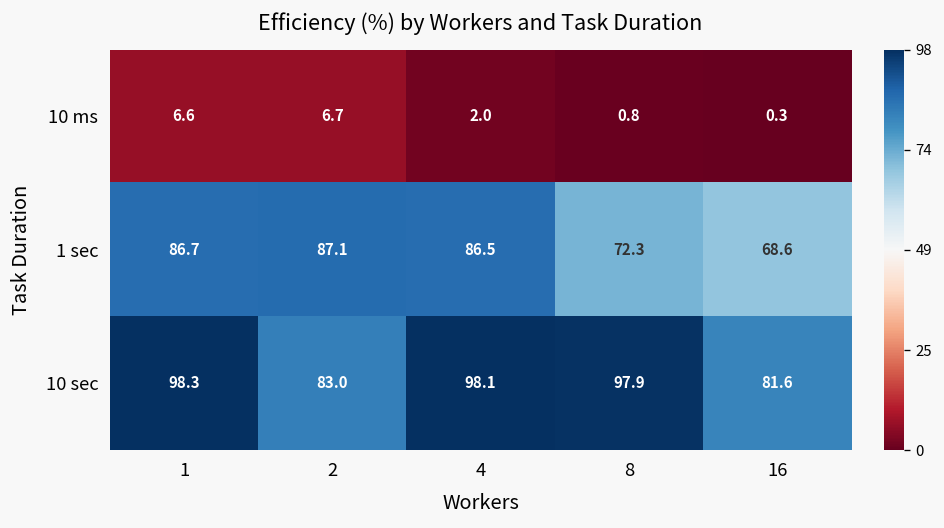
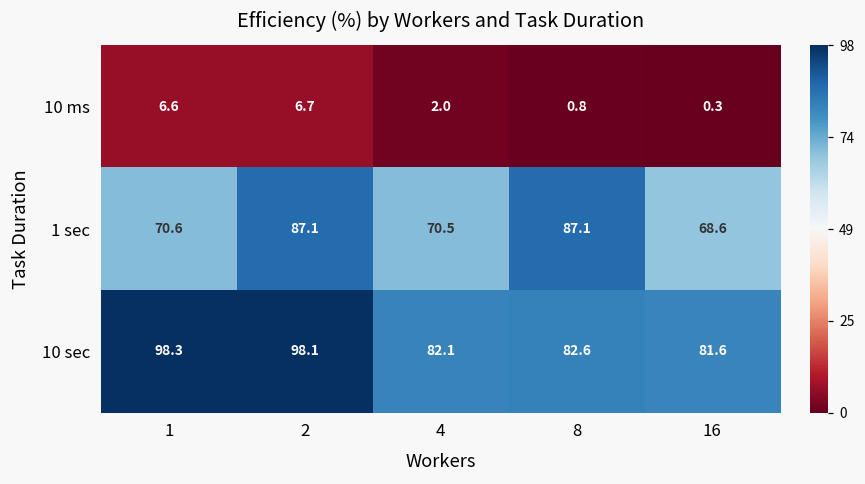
1 sec, 1: 86.7 -> 70.6
1 sec, 4: 86.5 -> 70.5
1 sec, 8: 72.3 -> 87.1
10 sec, 2: 83.0 -> 98.1
10 sec, 4: 98.1 -> 82.1
10 sec, 8: 97.9 -> 82.6
